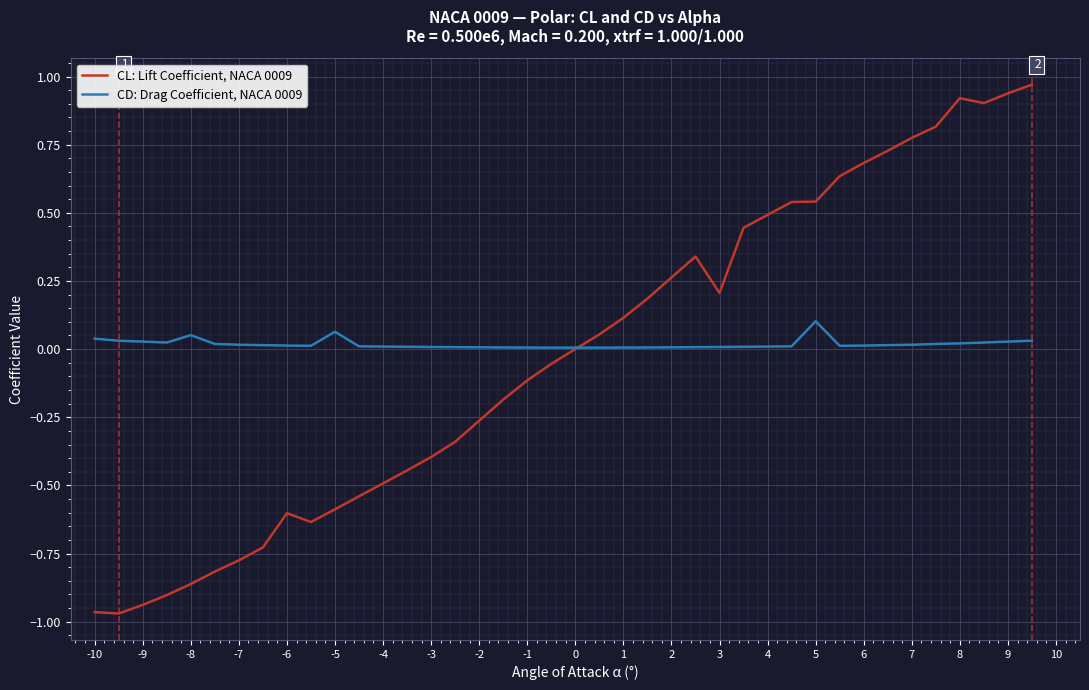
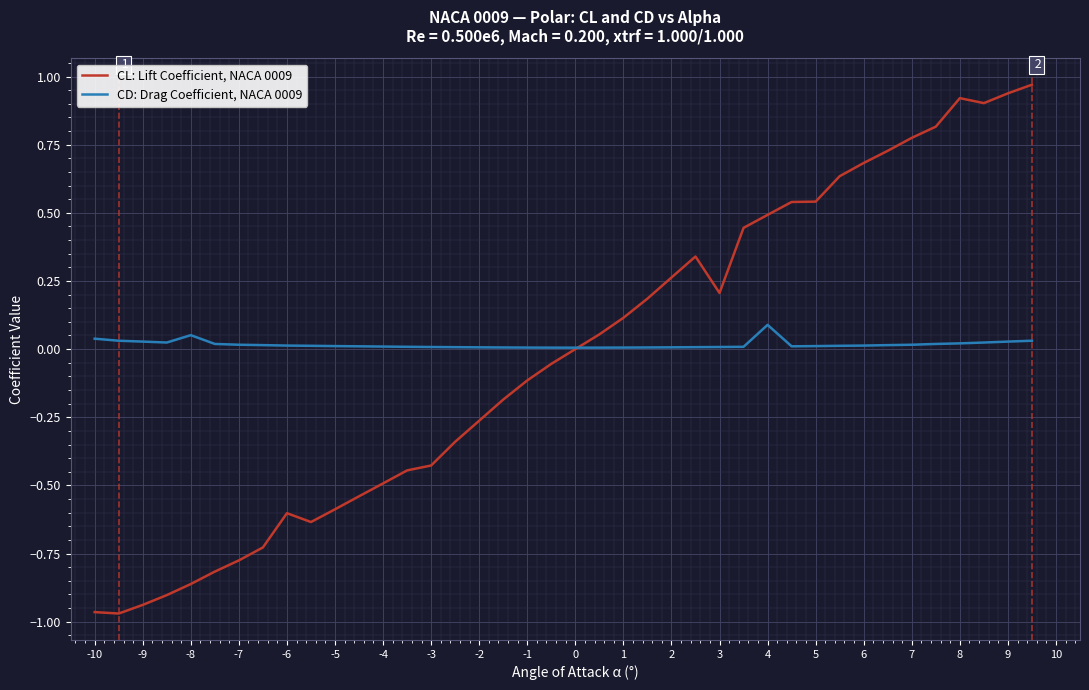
CD: Drag Coefficient, NACA 0009, -5: 0.06 -> 0.01
CL: Lift Coefficient, NACA 0009, -3: -0.40 -> -0.43
CD: Drag Coefficient, NACA 0009, 4: 0.01 -> 0.09
CD: Drag Coefficient, NACA 0009, 5: 0.10 -> 0.01
